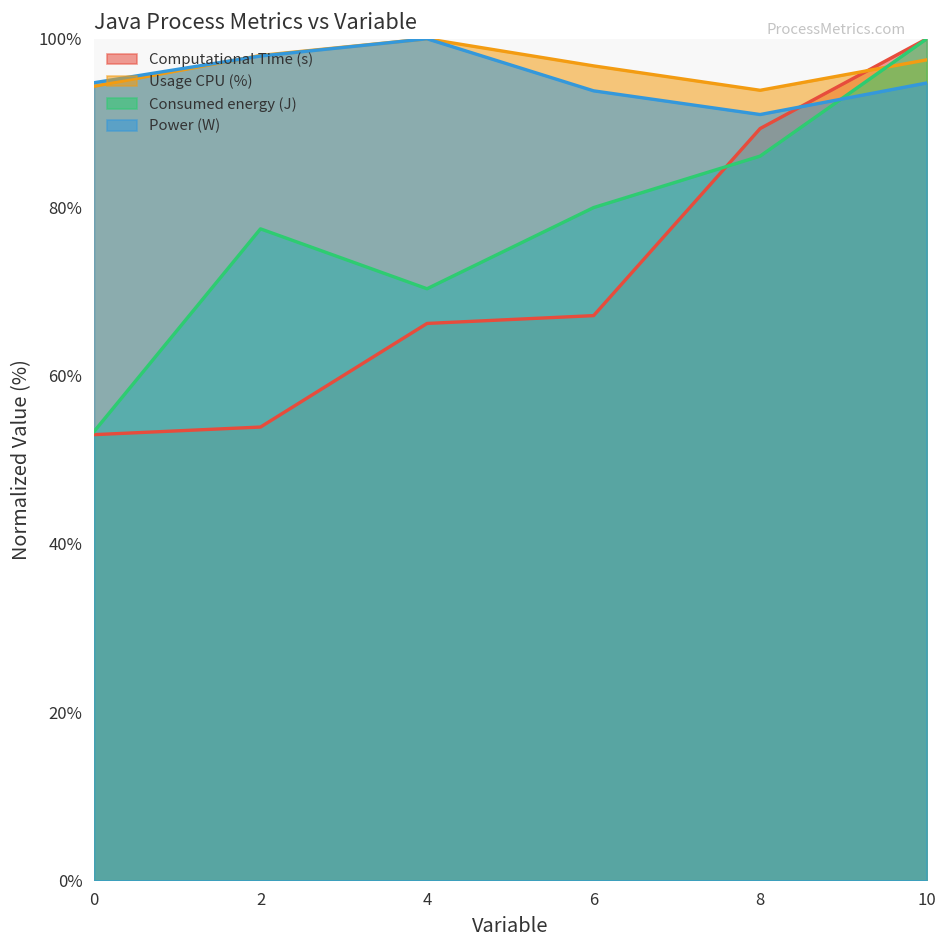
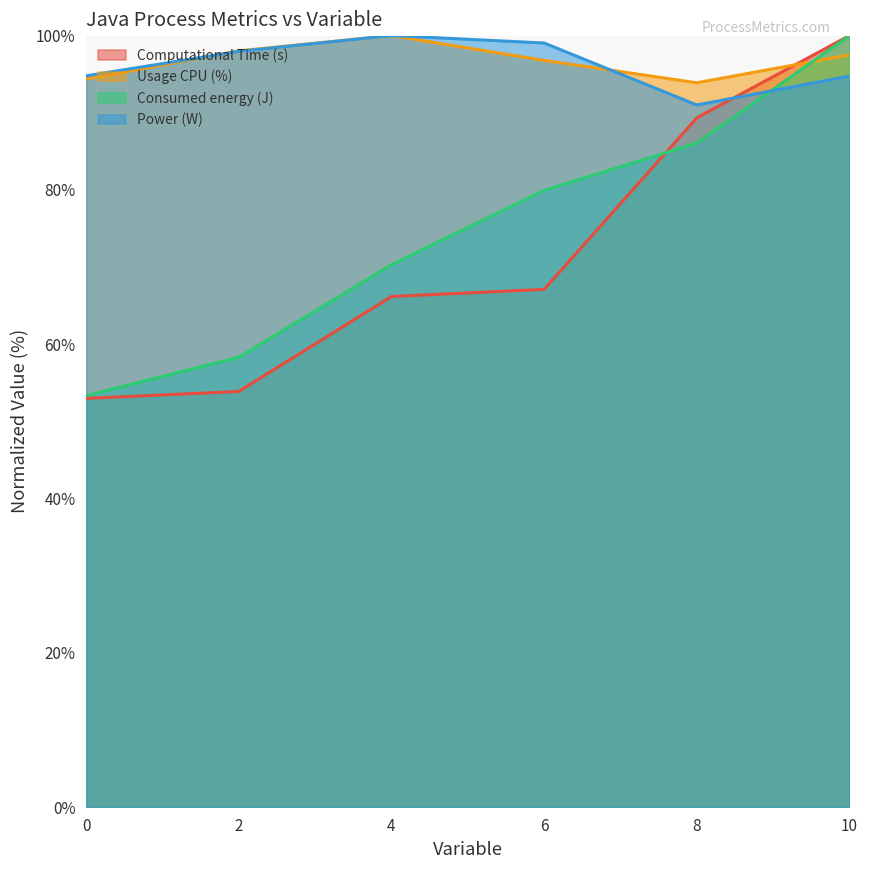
Consumed energy (J), 2: 77% -> 58%
Power (W), 6: 94% -> 99%
